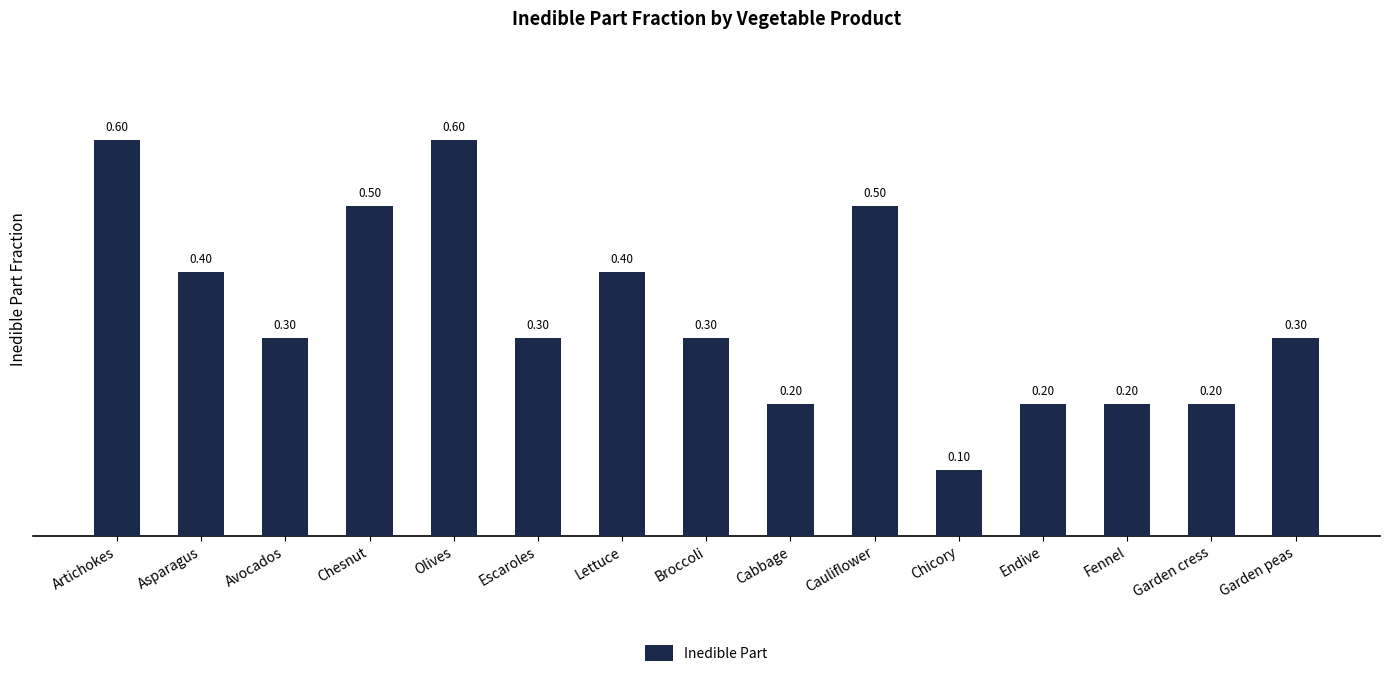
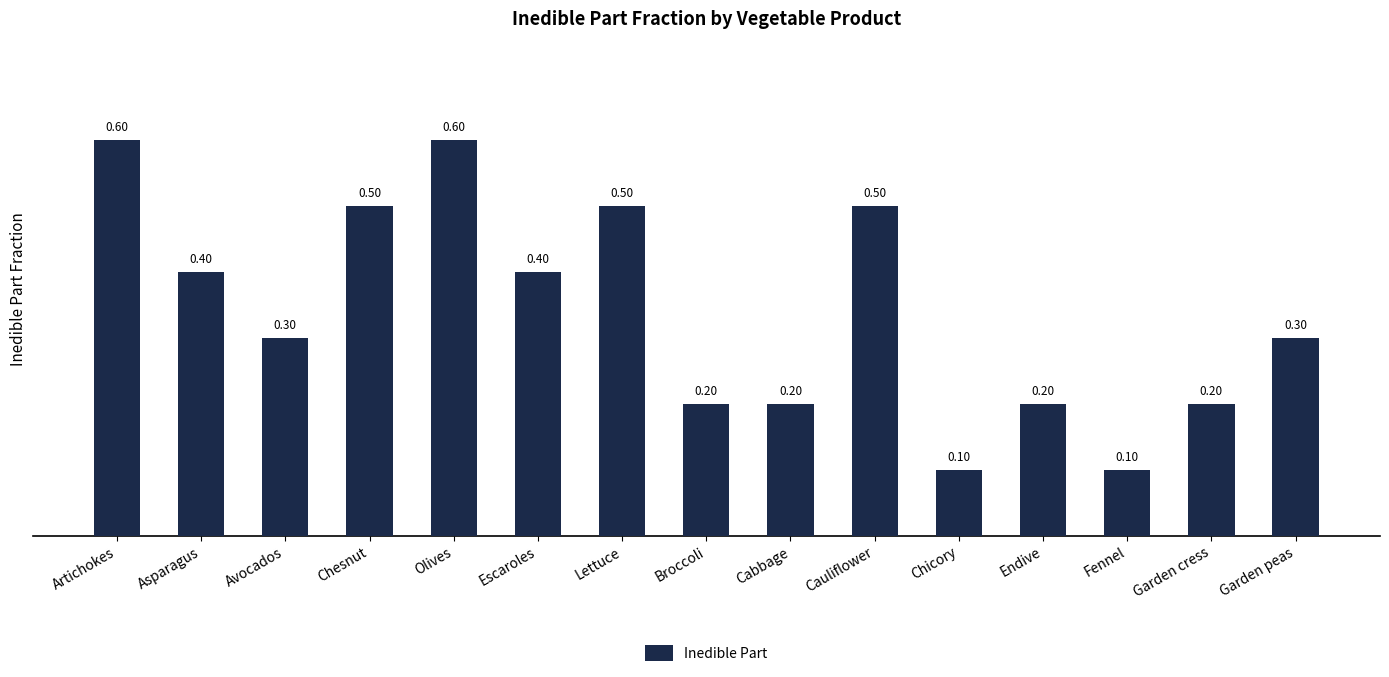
Escaroles: 0.30 -> 0.40
Lettuce: 0.40 -> 0.50
Broccoli: 0.30 -> 0.20
Fennel: 0.20 -> 0.10
